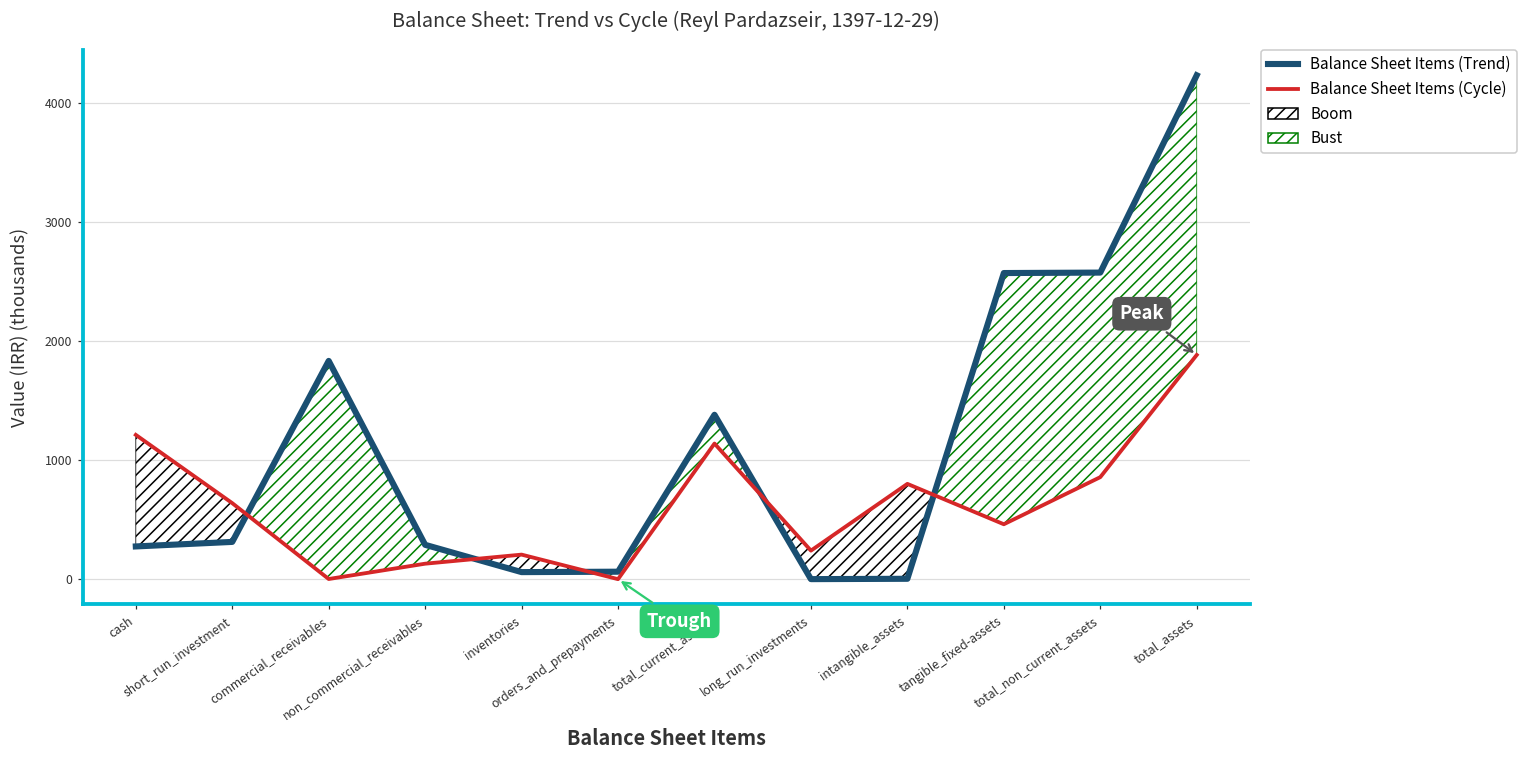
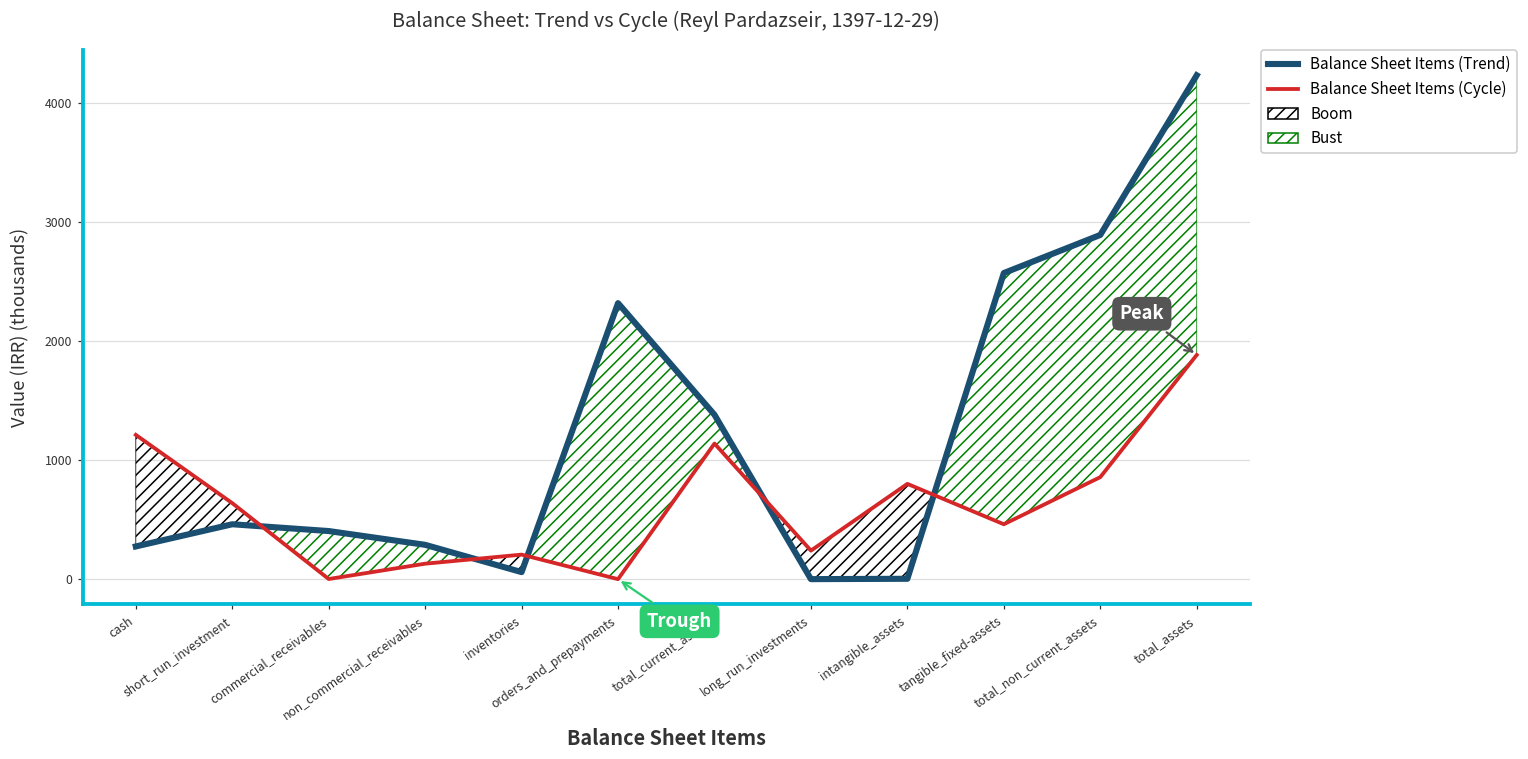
Balance Sheet Items (Trend), short_run_investment: 310 -> 460
Balance Sheet Items (Trend), commercial_receivables: 1830 -> 400
Balance Sheet Items (Trend), orders_and_prepayments: 60 -> 2320
Balance Sheet Items (Trend), total_non_current_assets: 2570 -> 2890
